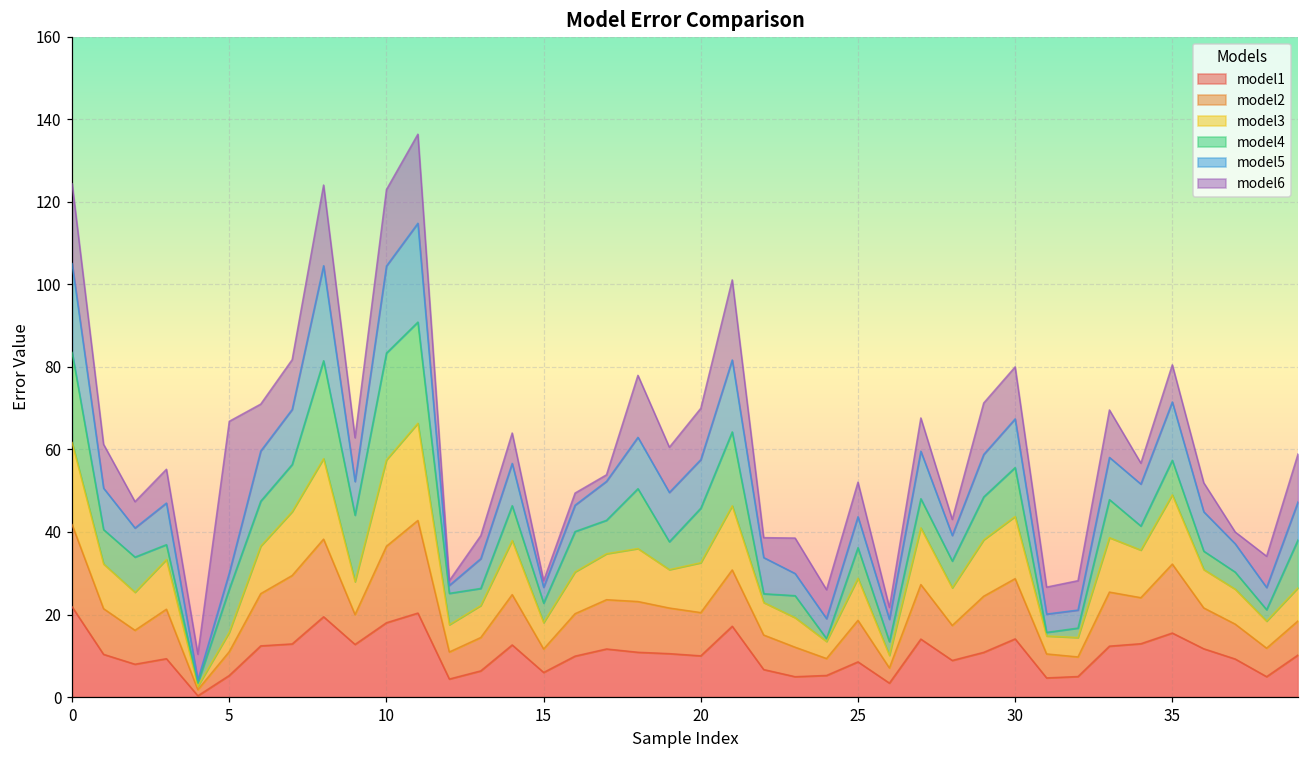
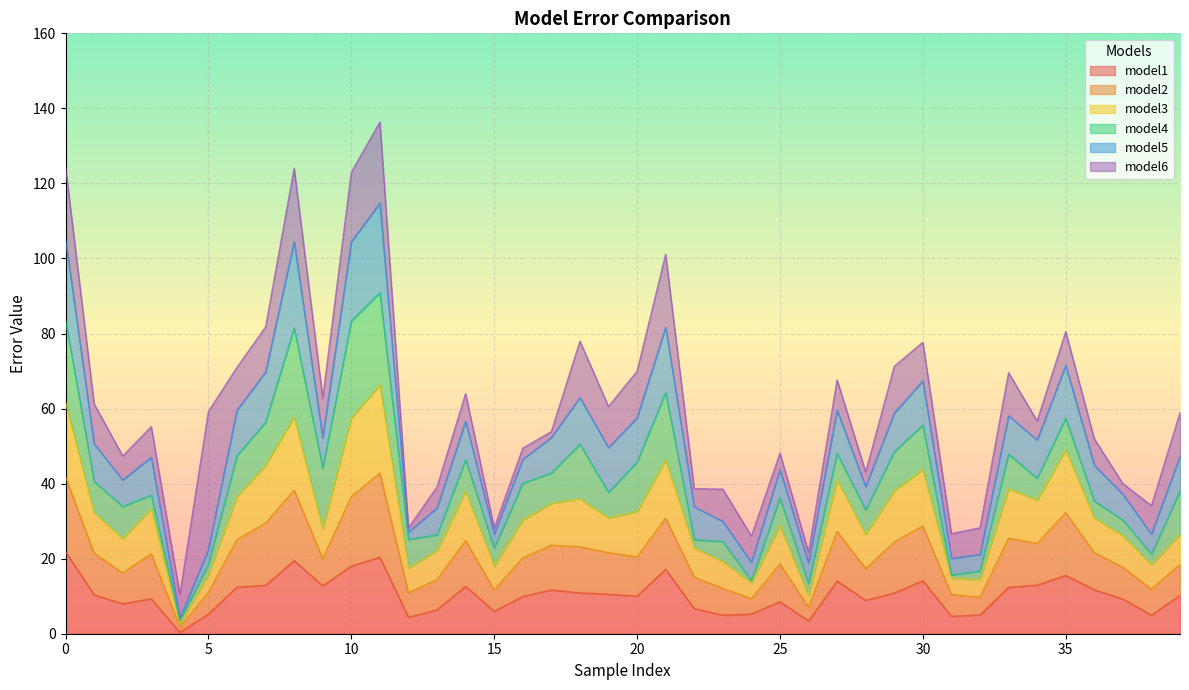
model4, 5: 10 -> 3
model6, 25: 8 -> 4
model6, 30: 13 -> 10
